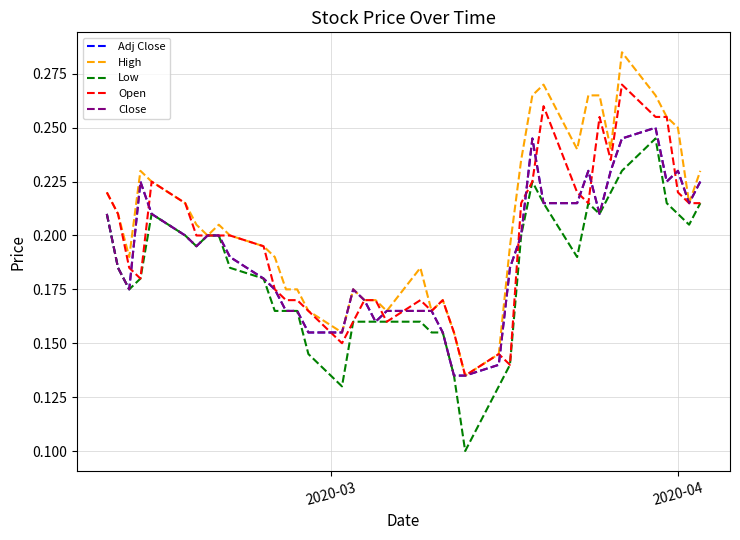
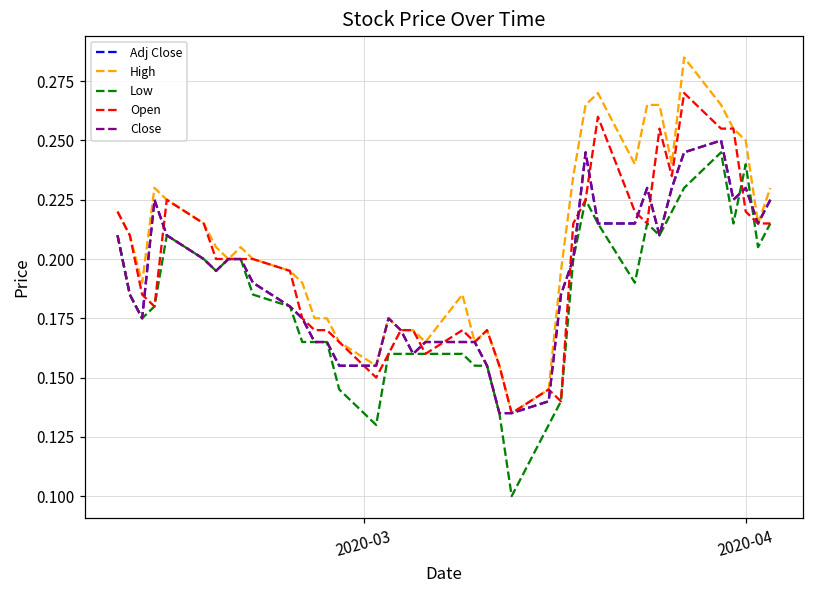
Low, 2020-04: 0.21 -> 0.24
